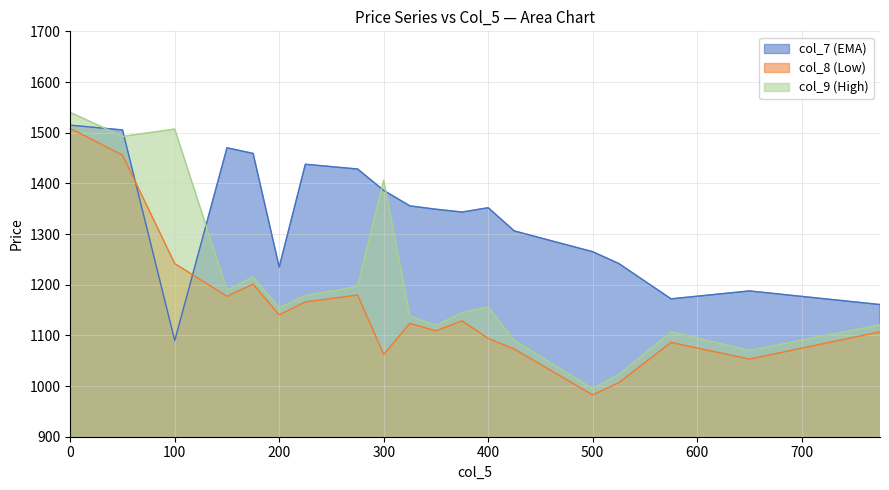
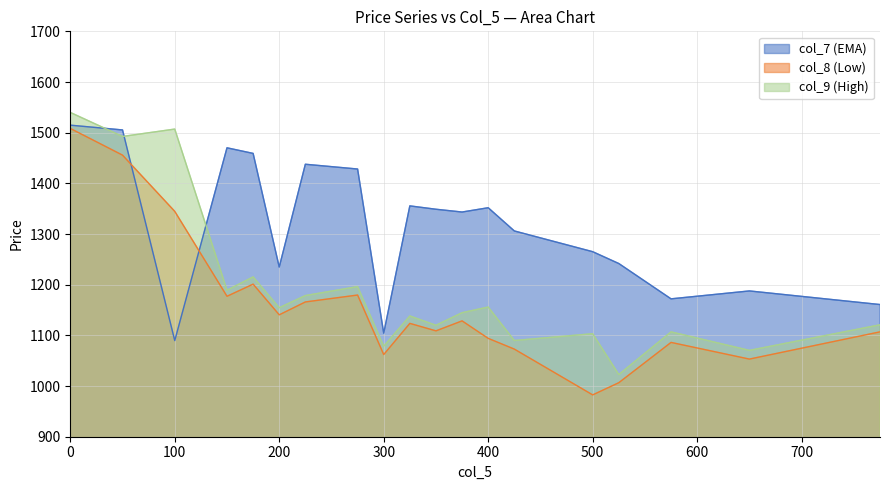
col_8 (Low), 100: 1240 -> 1340
col_7 (EMA), 300: 1390 -> 1100
col_9 (High), 300: 1410 -> 1080
col_9 (High), 500: 1000 -> 1100
